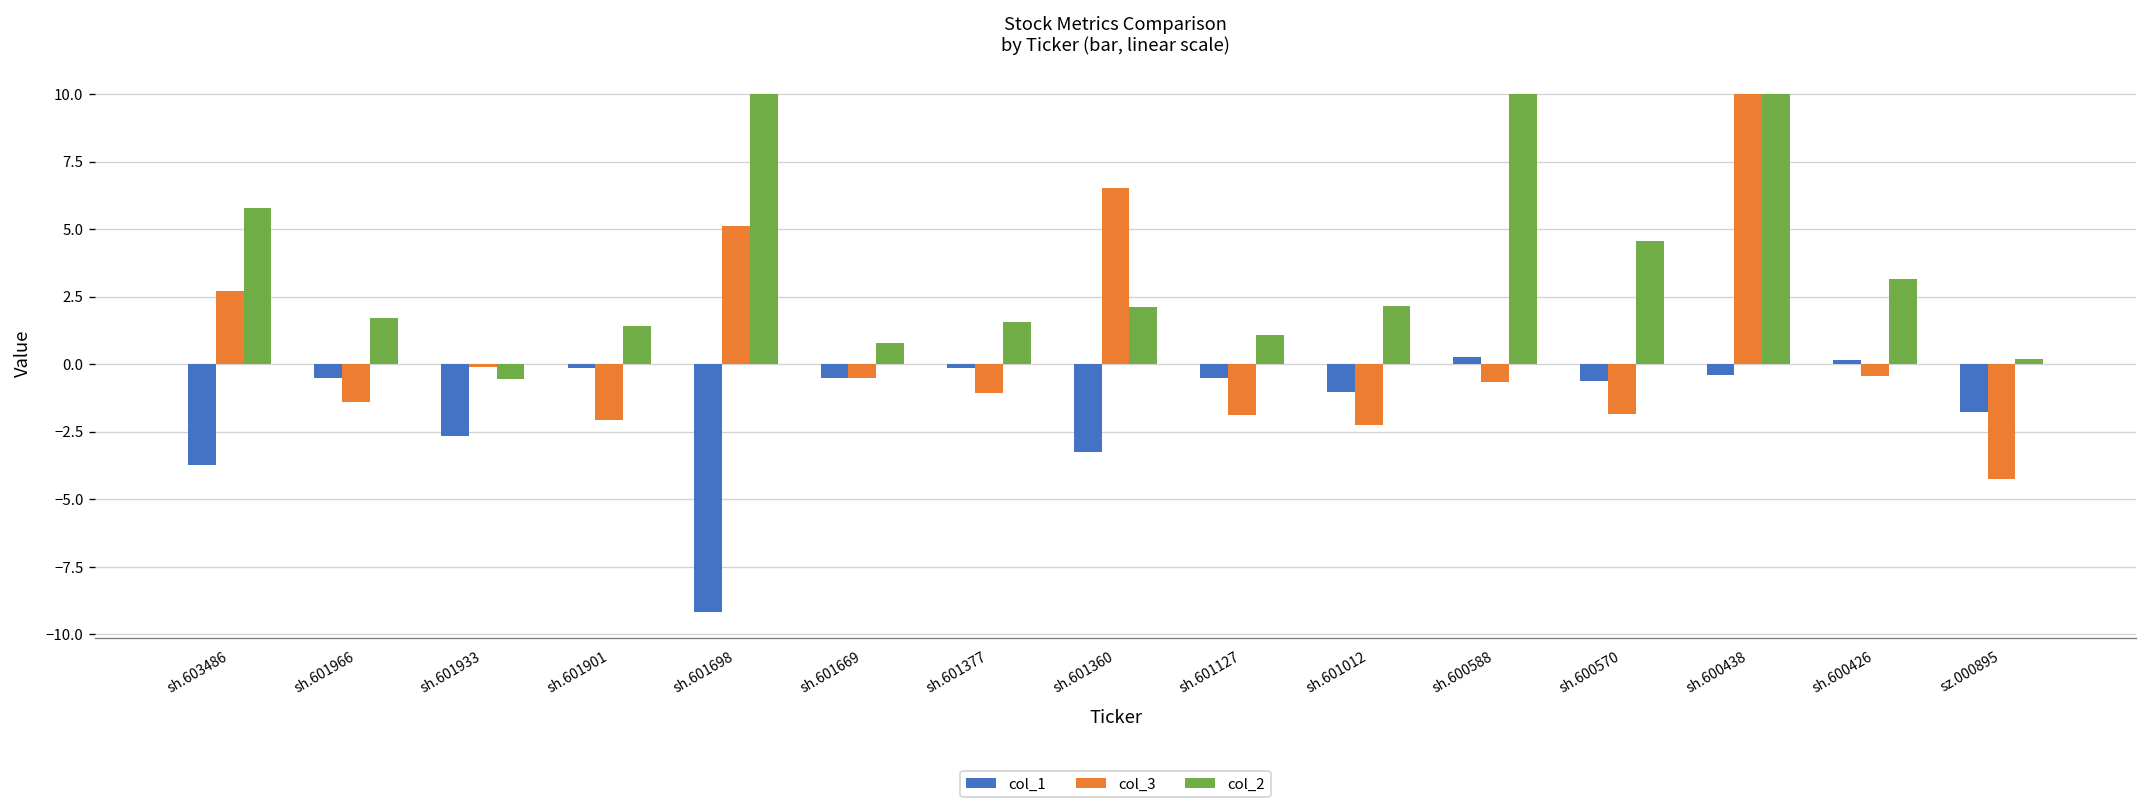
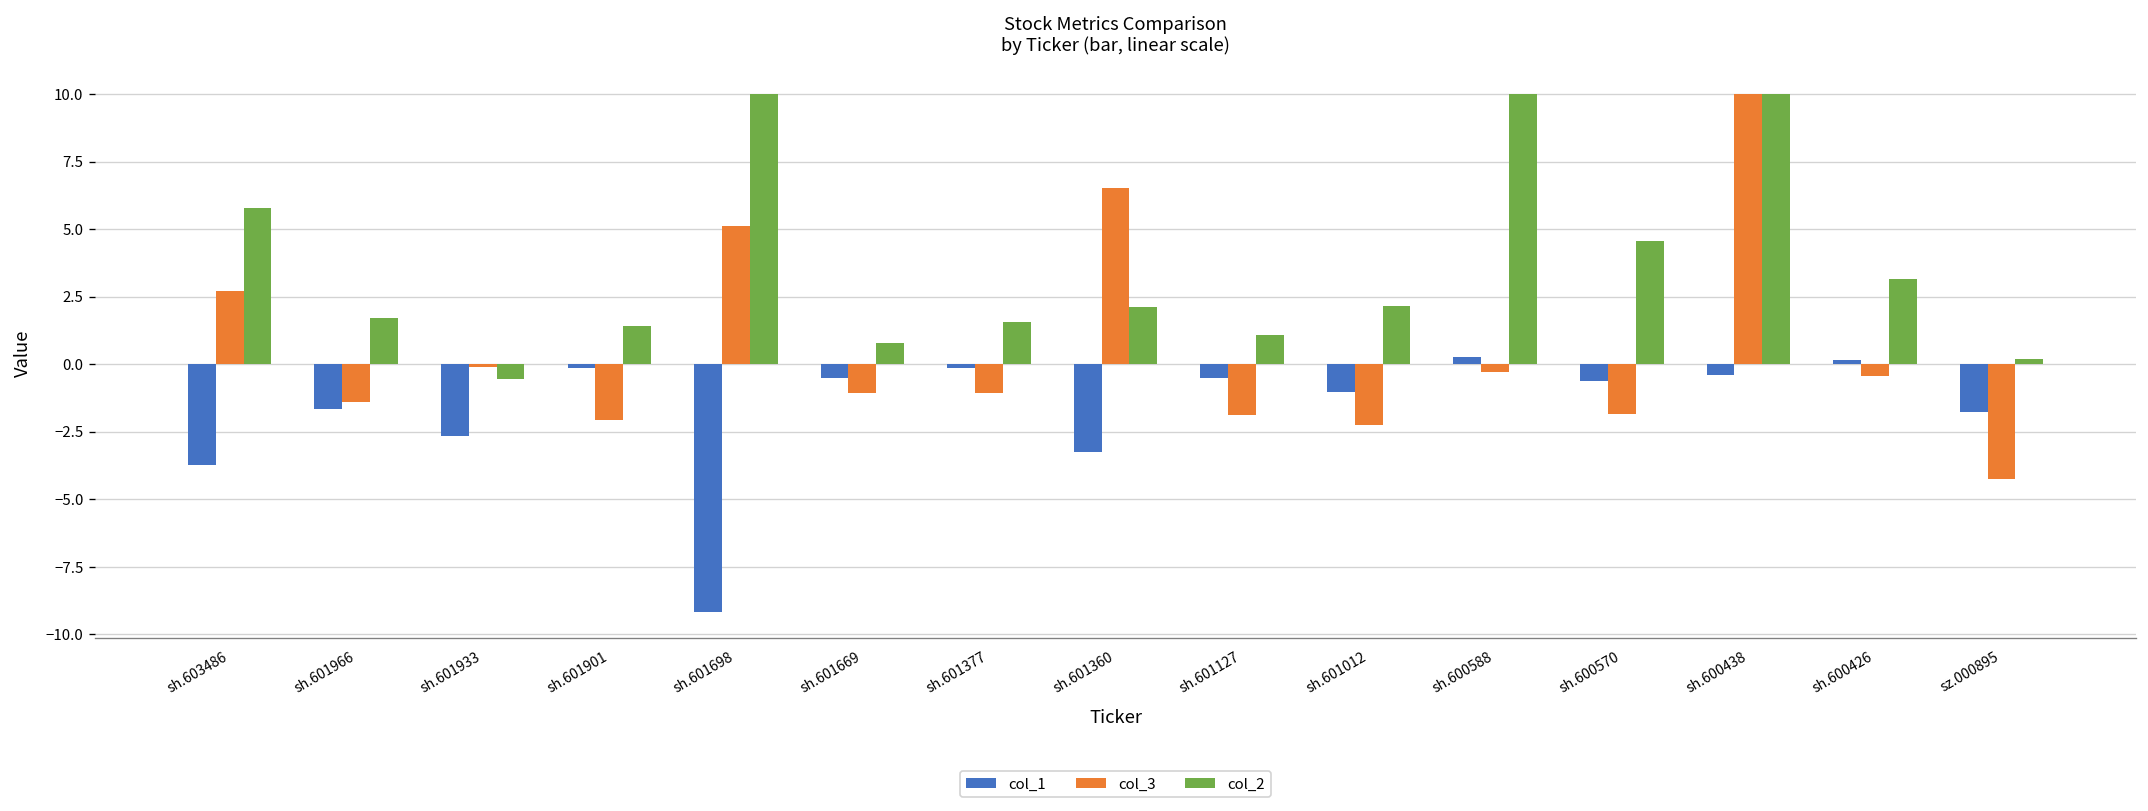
col_1, sh.601966: -0.5 -> -1.7
col_3, sh.601669: -0.5 -> -1.1
col_3, sh.600588: -0.7 -> -0.3
